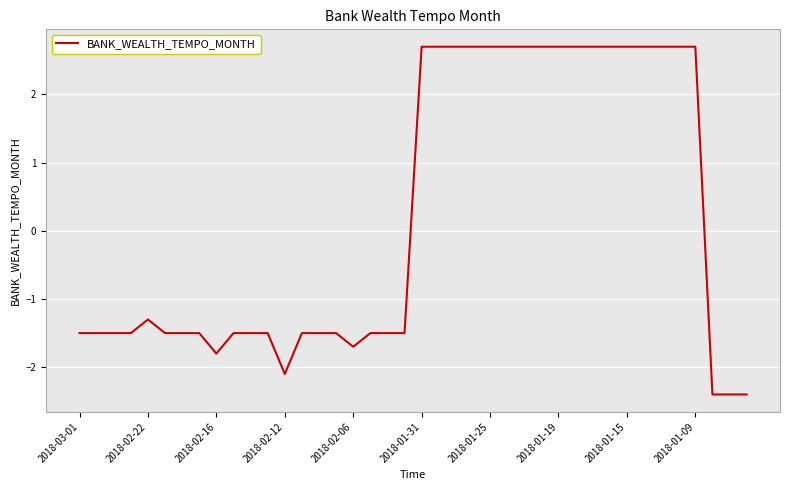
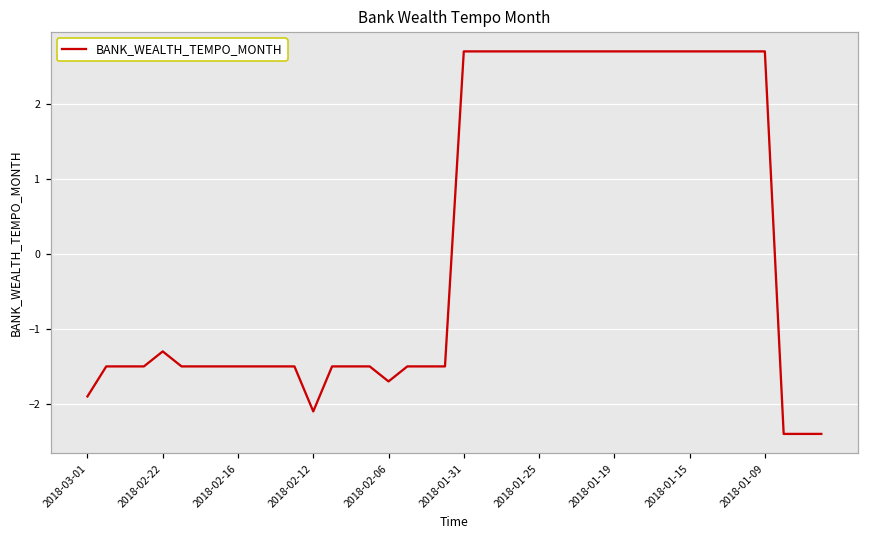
2018-03-01: -1.5 -> -1.9
2018-02-16: -1.8 -> -1.5
